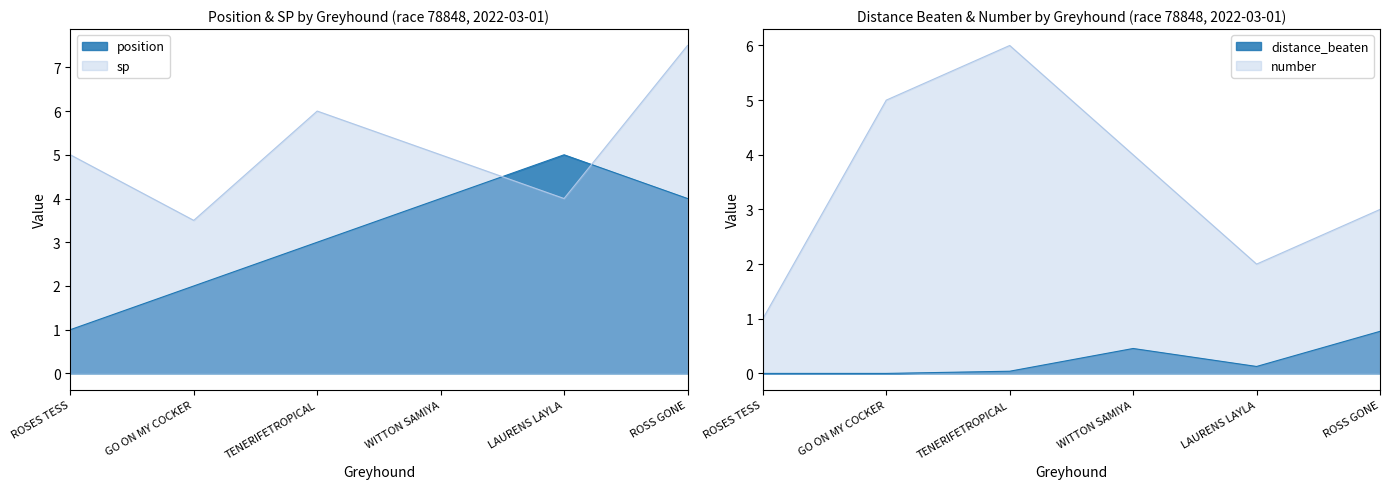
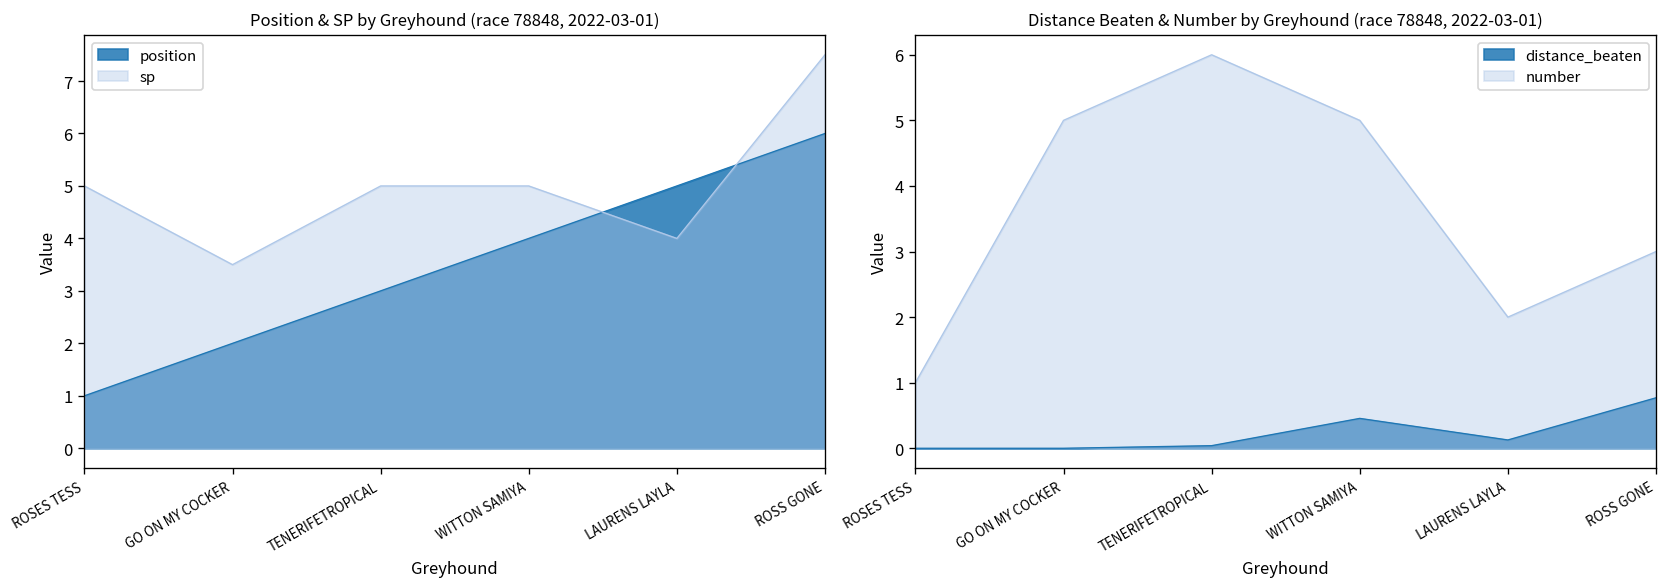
Position & SP by Greyhound (race 78848, 2022-03-01), sp, TENERIFETROPICAL: 6 -> 5
Position & SP by Greyhound (race 78848, 2022-03-01), position, ROSS GONE: 4 -> 6
Distance Beaten & Number by Greyhound (race 78848, 2022-03-01), number, WITTON SAMIYA: 4 -> 5
